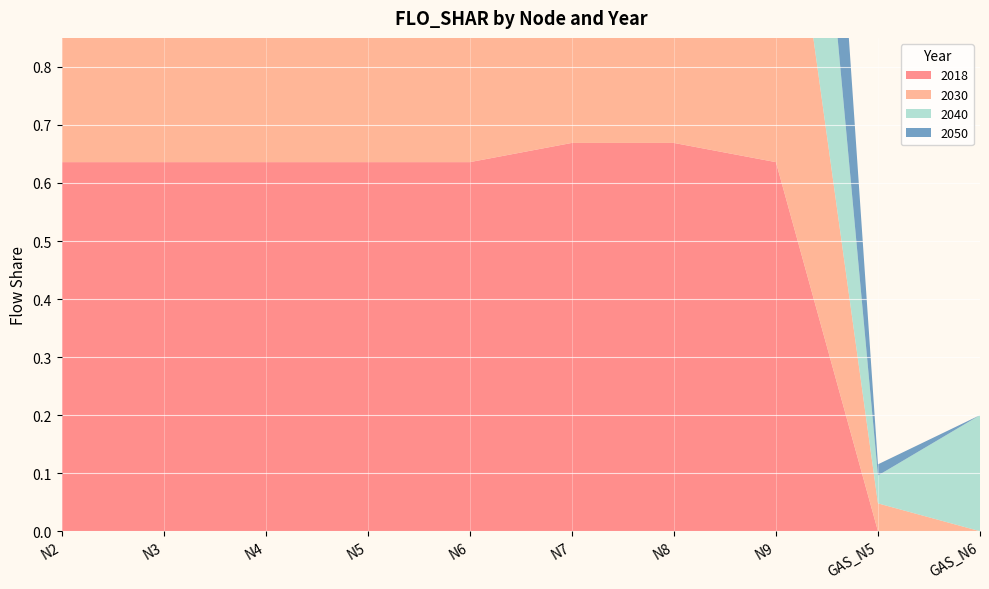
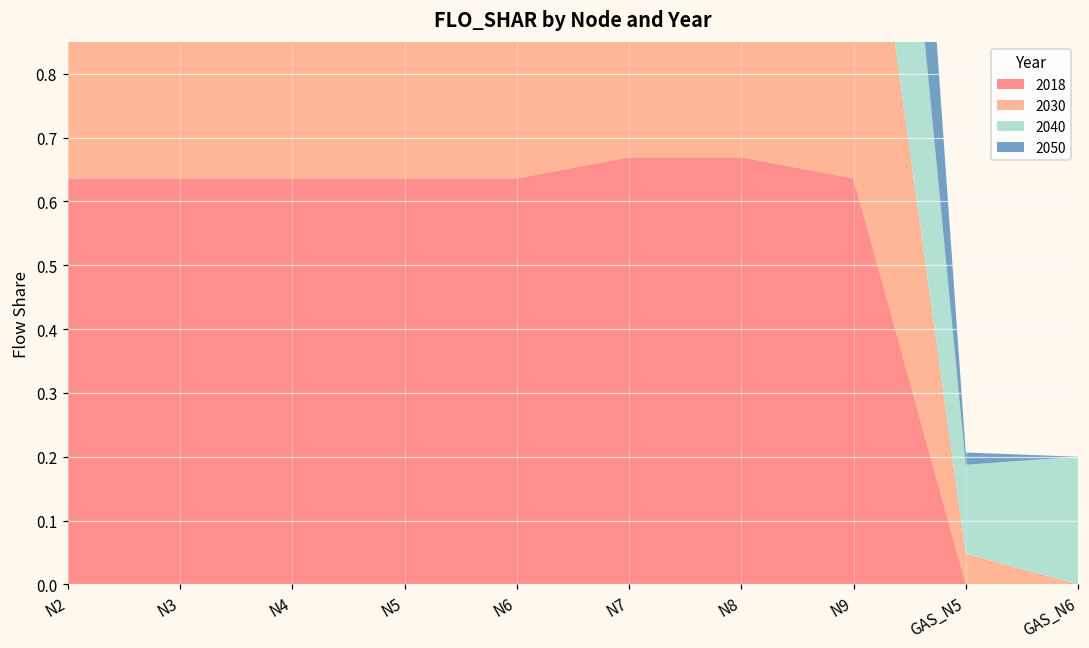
2040, GAS_N5: 0.05 -> 0.14
